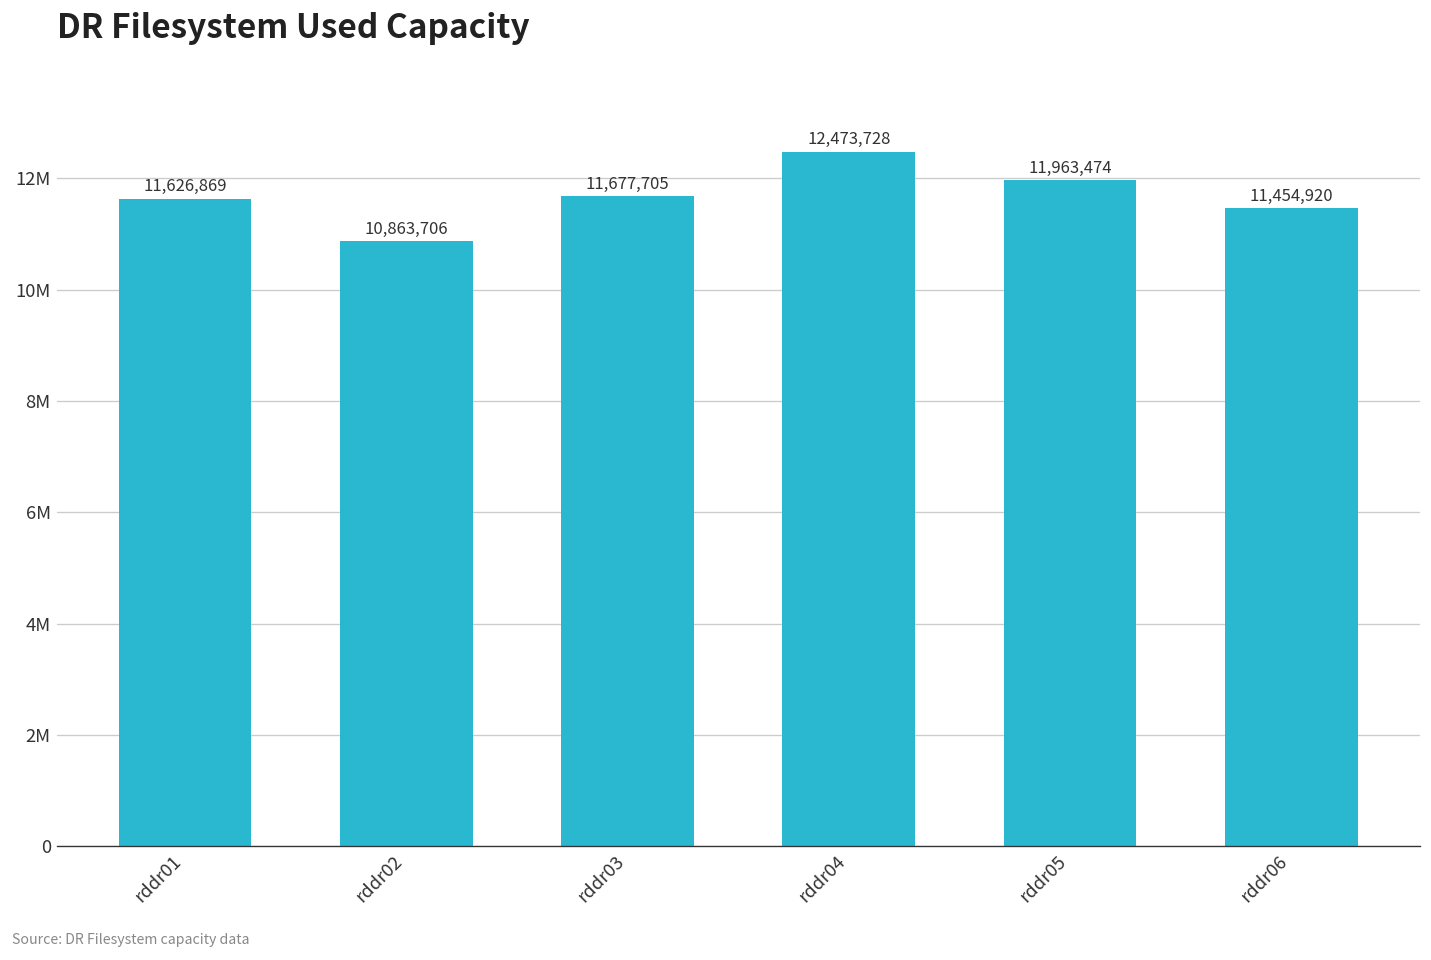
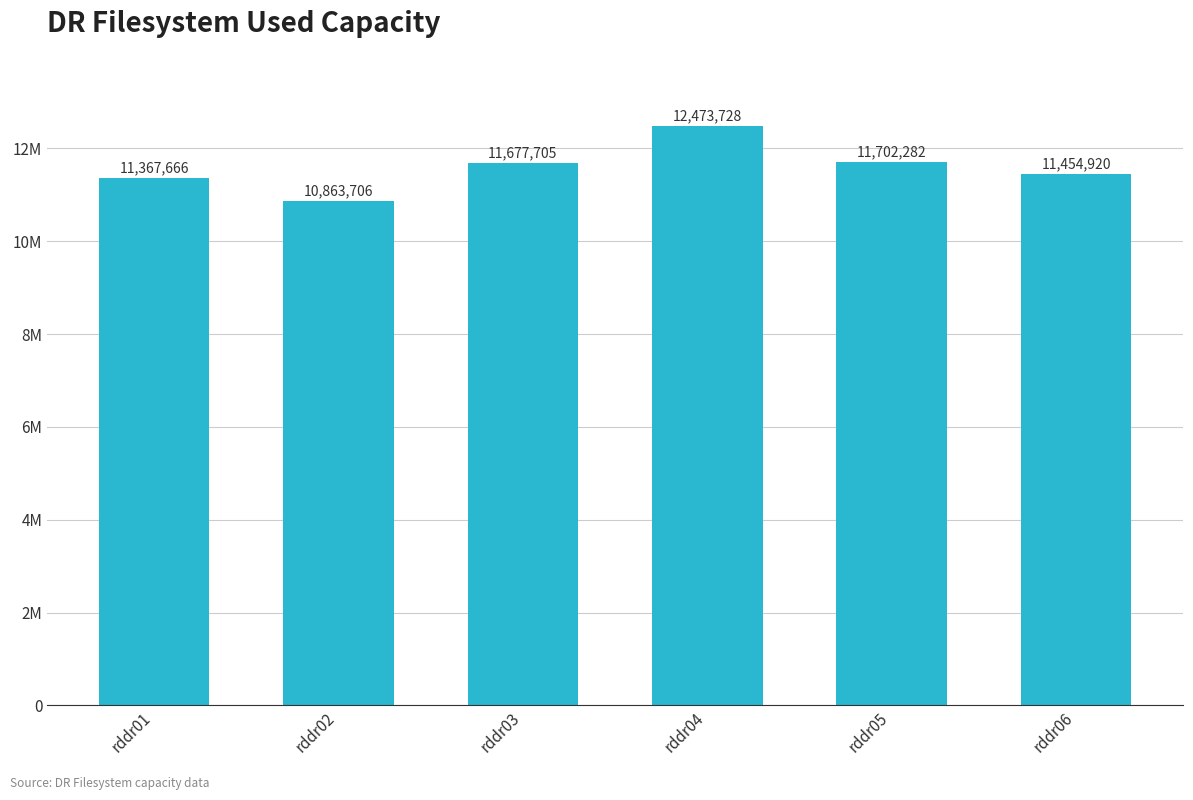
rddr01: 11,626,869 -> 11,367,666
rddr05: 11,963,474 -> 11,702,282
